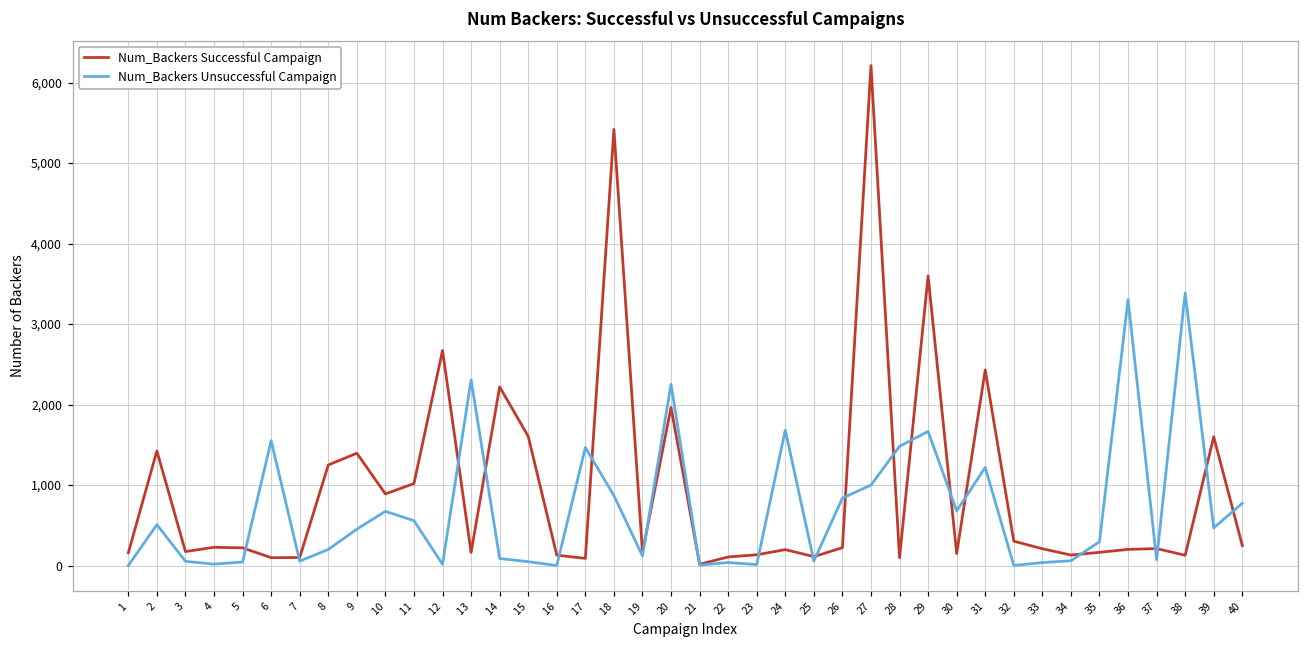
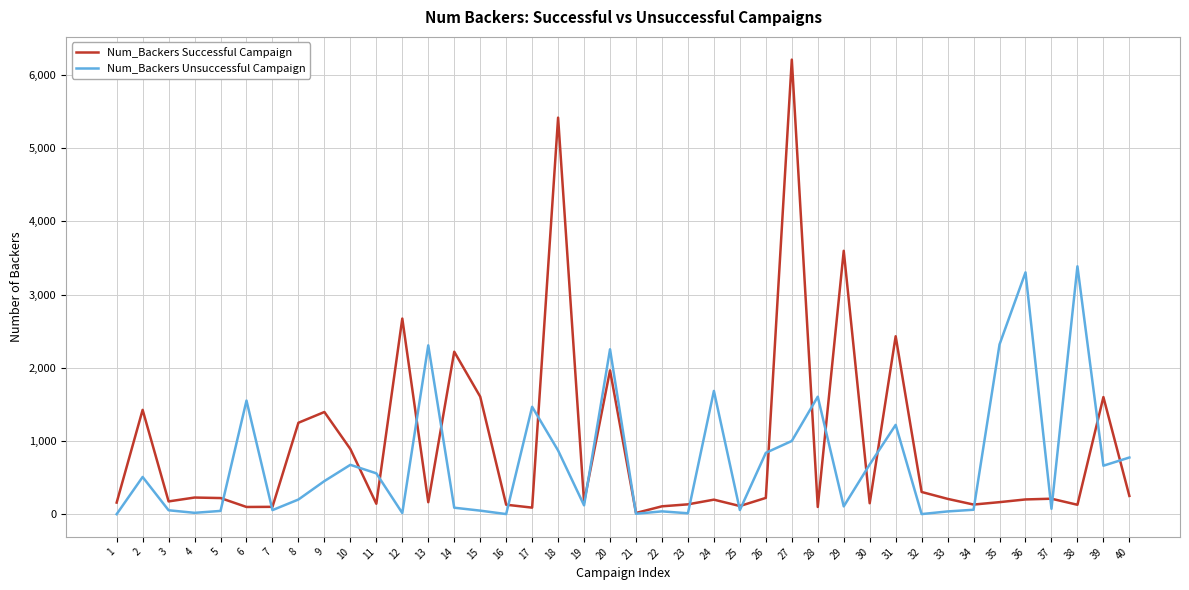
Num_Backers Successful Campaign, 11: 1,000 -> 100
Num_Backers Unsuccessful Campaign, 28: 1,500 -> 1,600
Num_Backers Unsuccessful Campaign, 29: 1,700 -> 100
Num_Backers Unsuccessful Campaign, 35: 300 -> 2,300
Num_Backers Unsuccessful Campaign, 39: 500 -> 700
